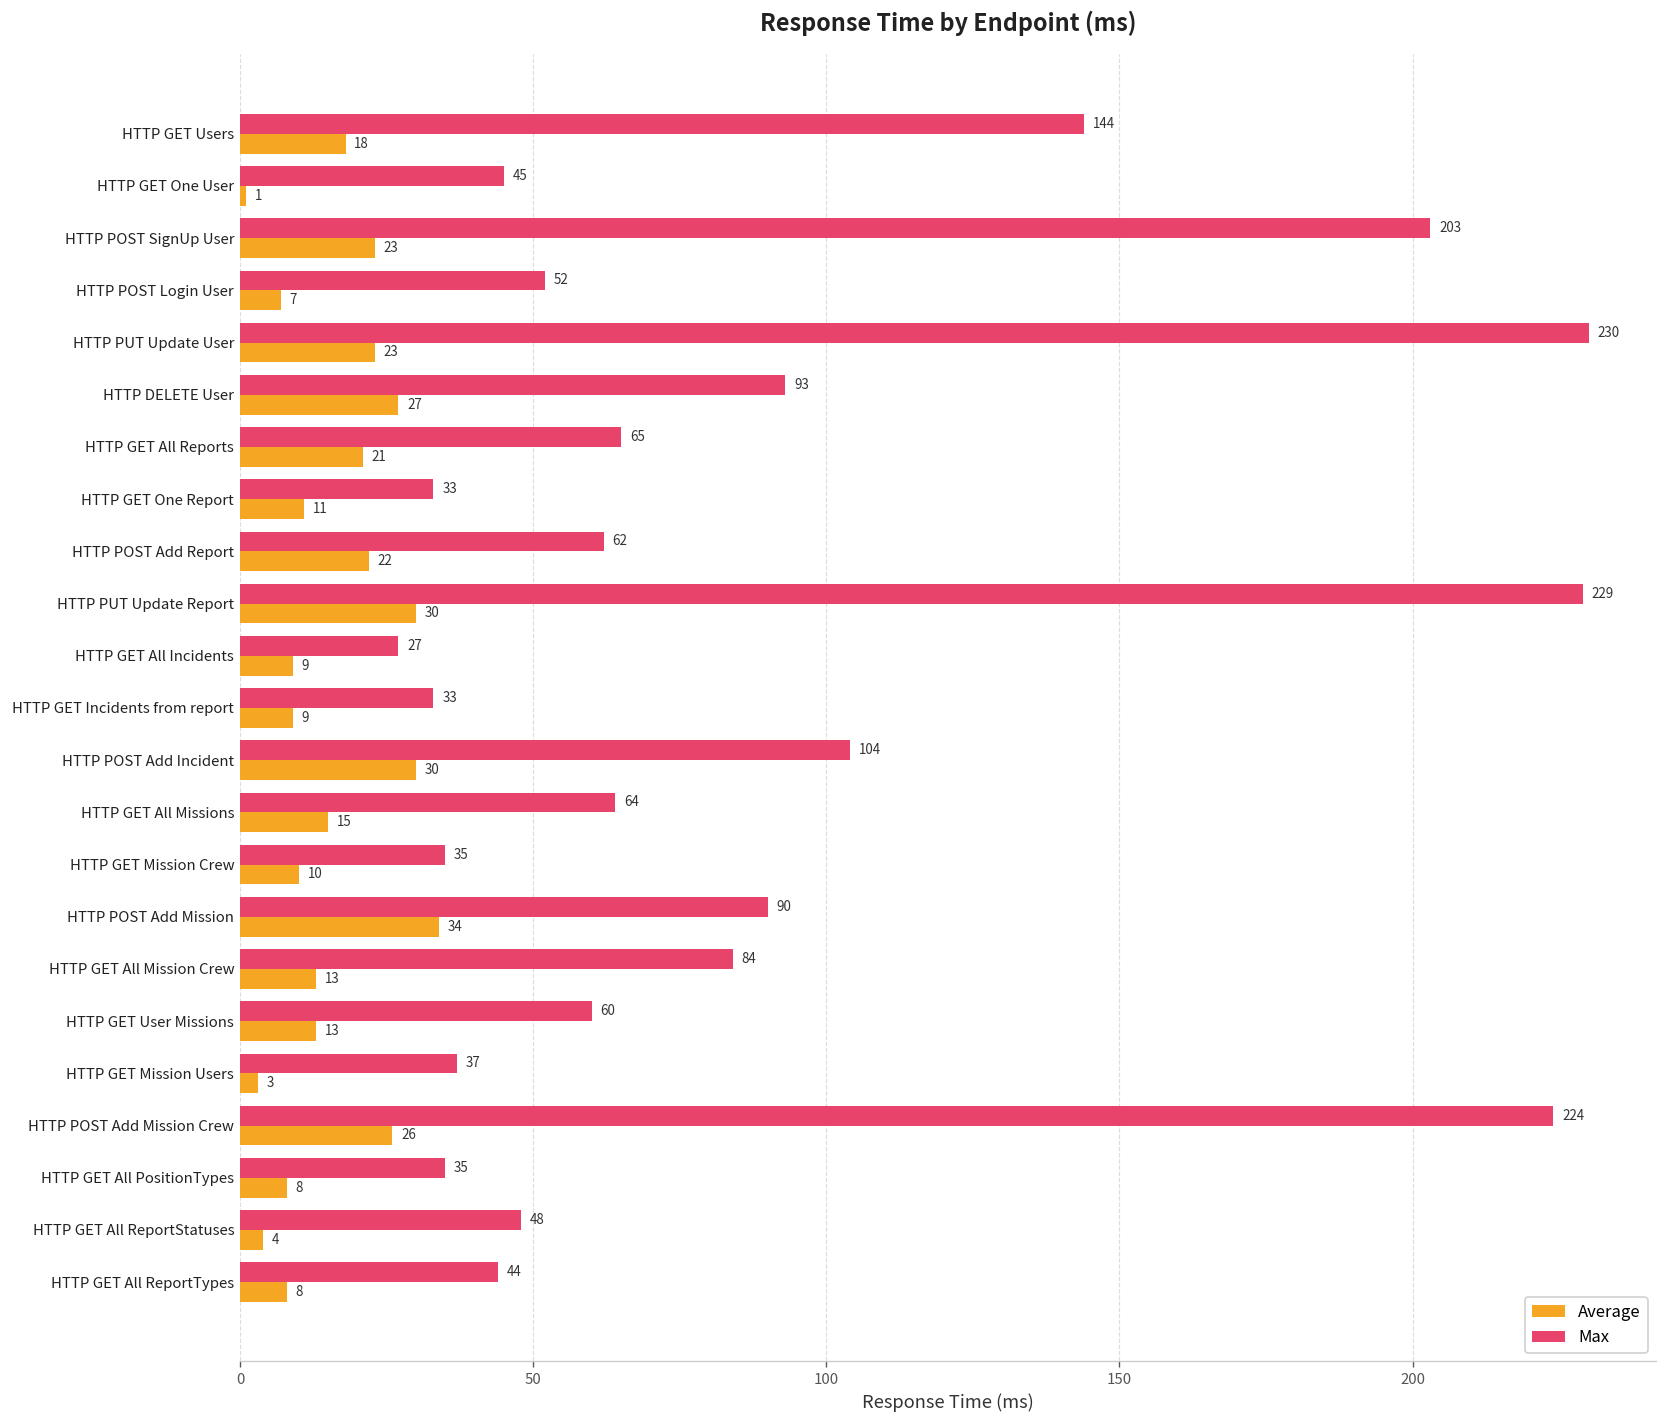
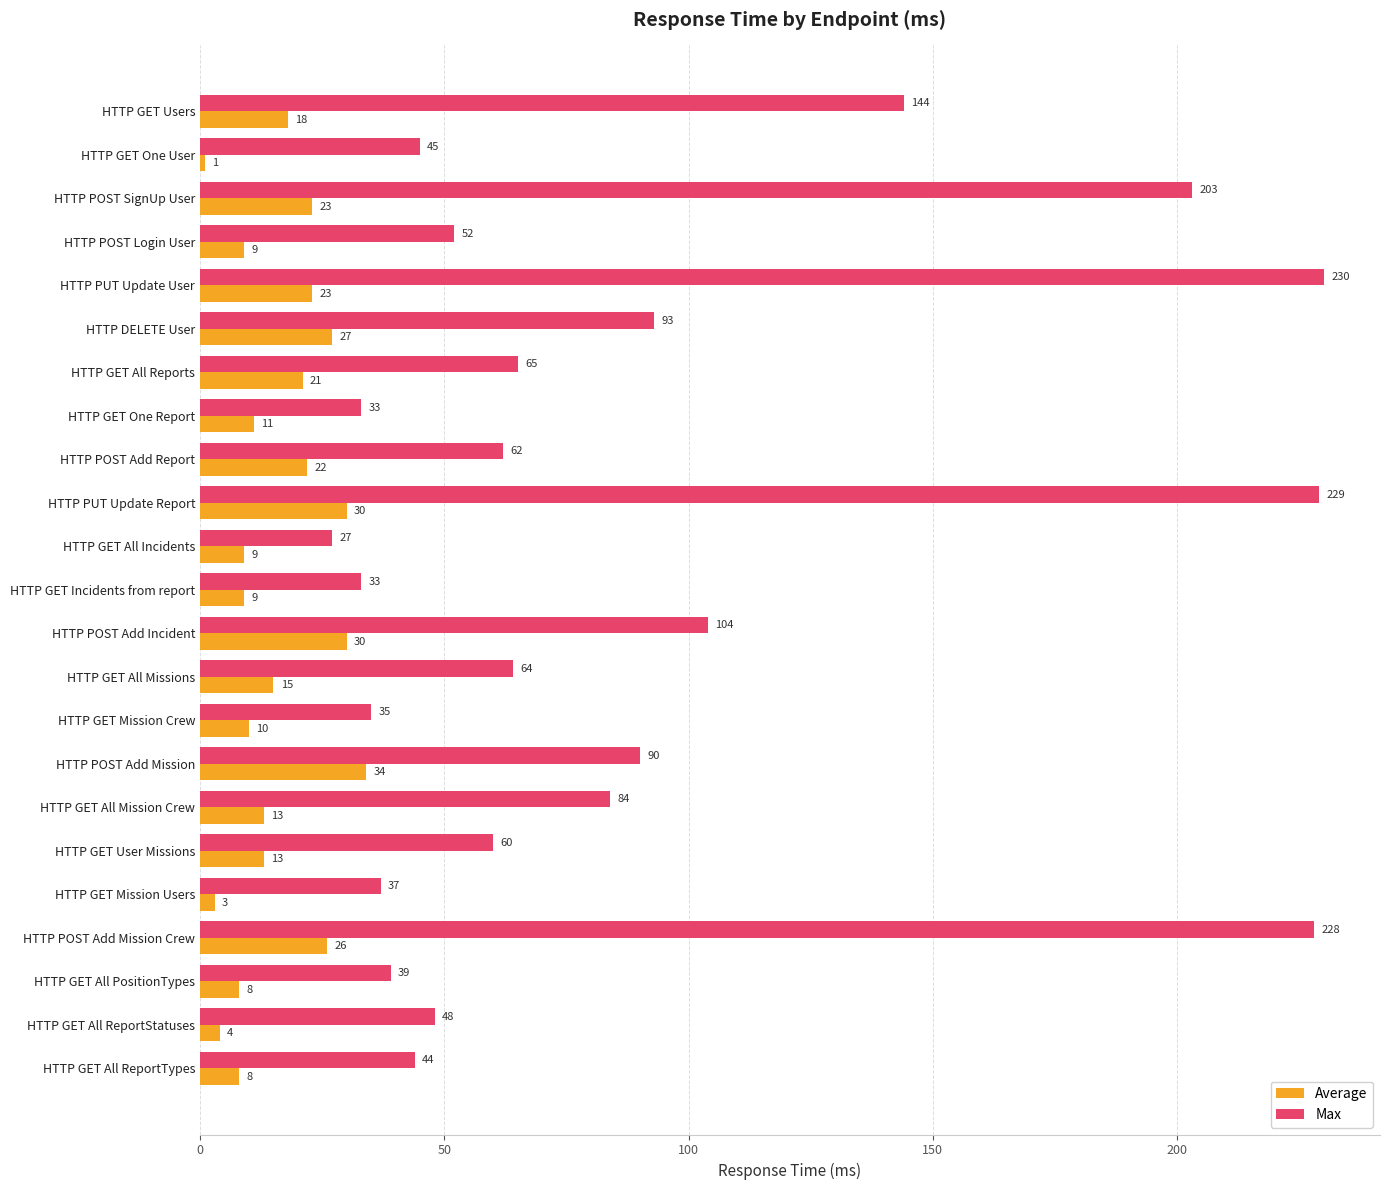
Average, HTTP POST Login User: 7 -> 9
Max, HTTP POST Add Mission Crew: 224 -> 228
Max, HTTP GET All PositionTypes: 35 -> 39
